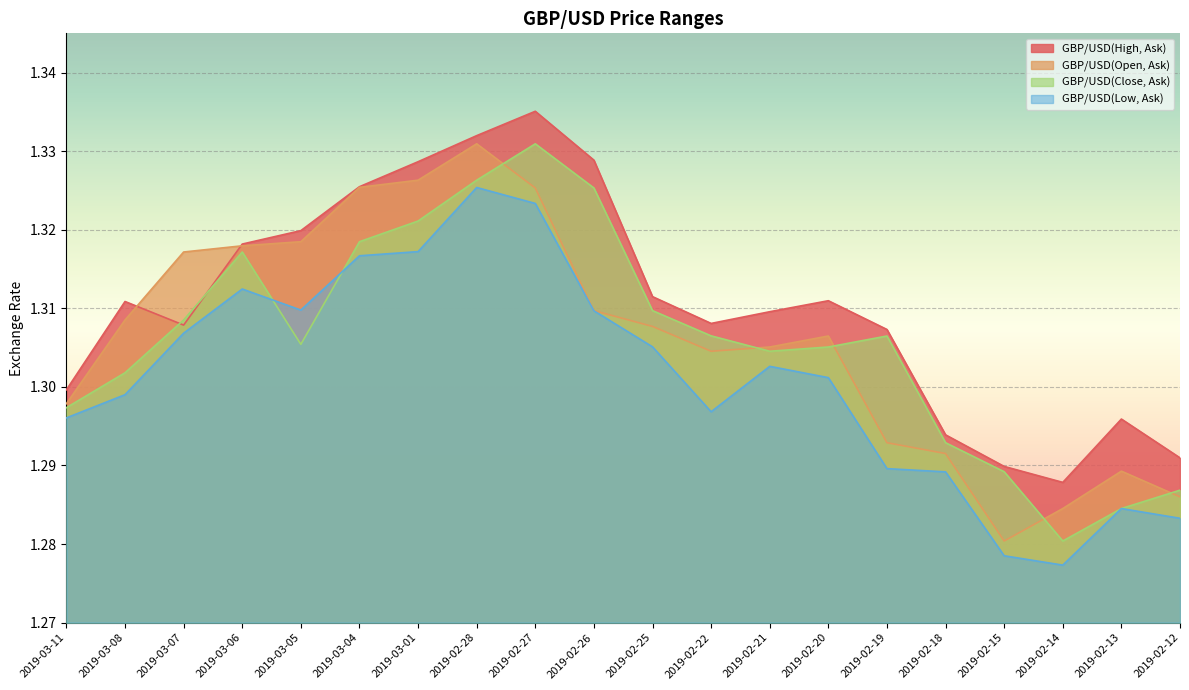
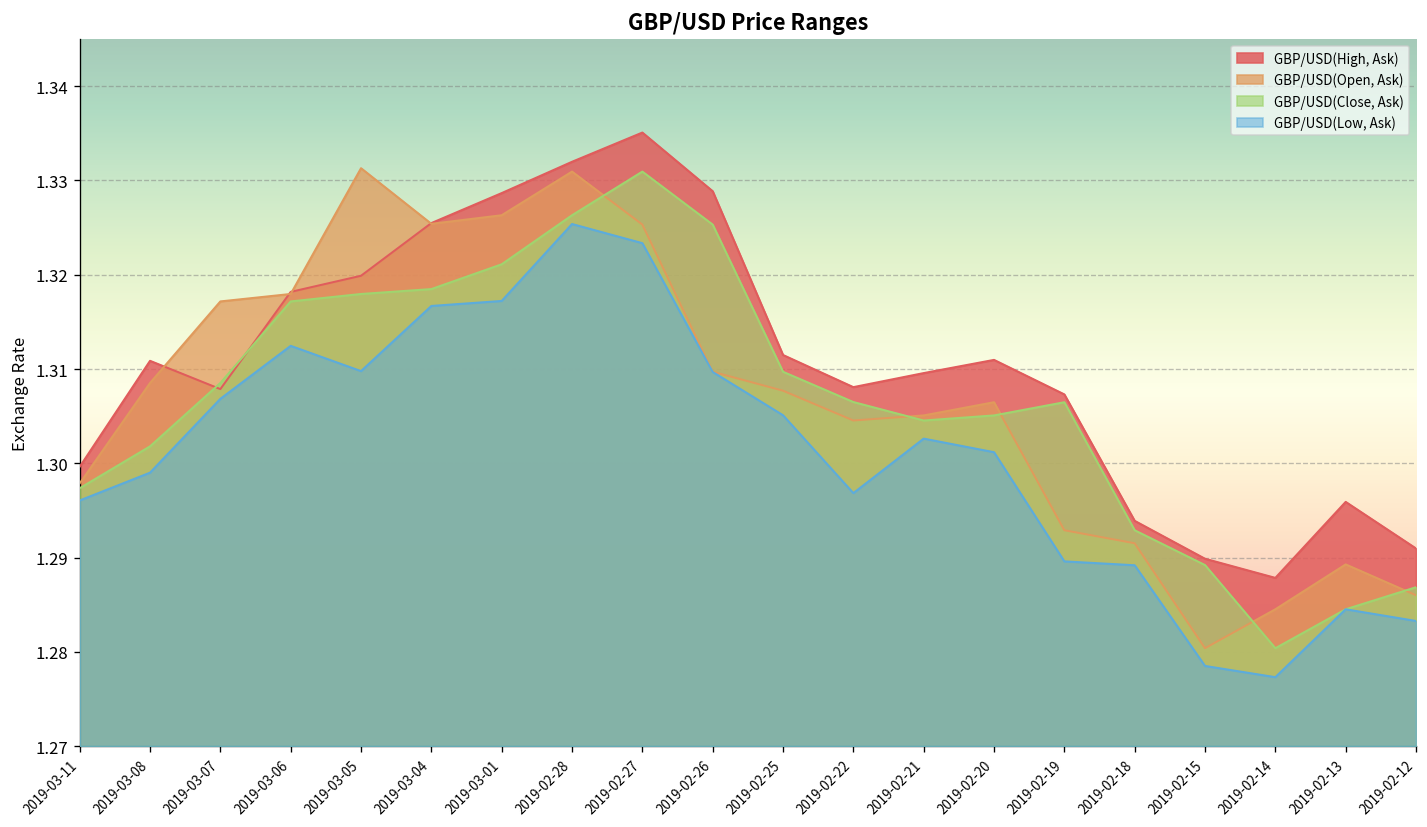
GBP/USD(Open, Ask), 2019-03-05: 1.318 -> 1.331
GBP/USD(Close, Ask), 2019-03-05: 1.305 -> 1.318
